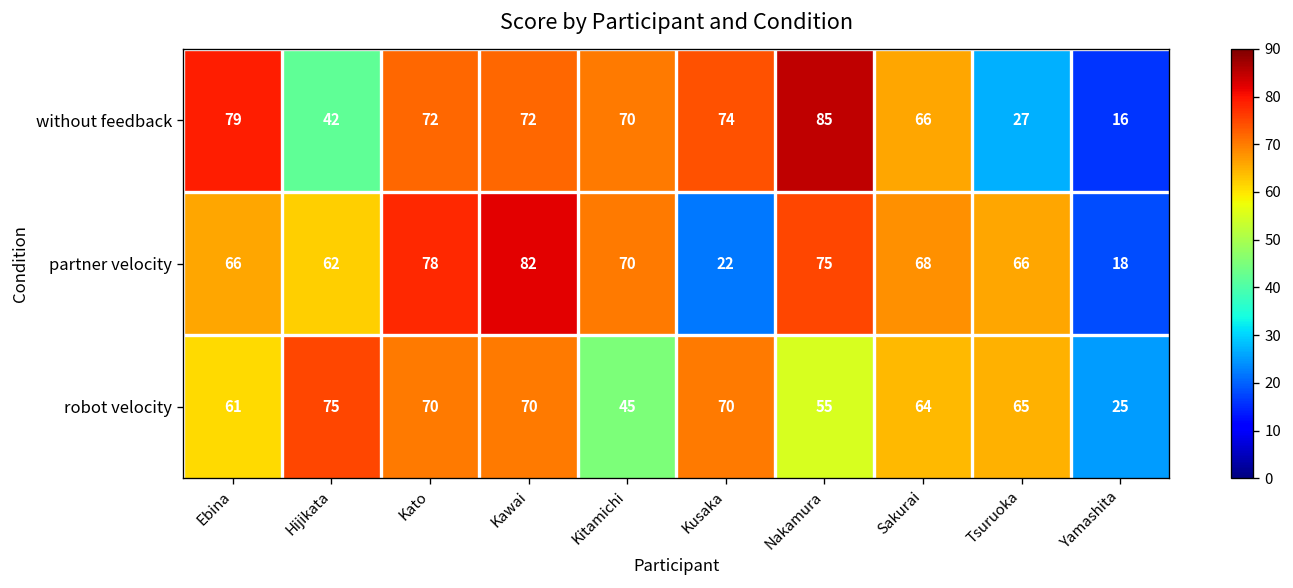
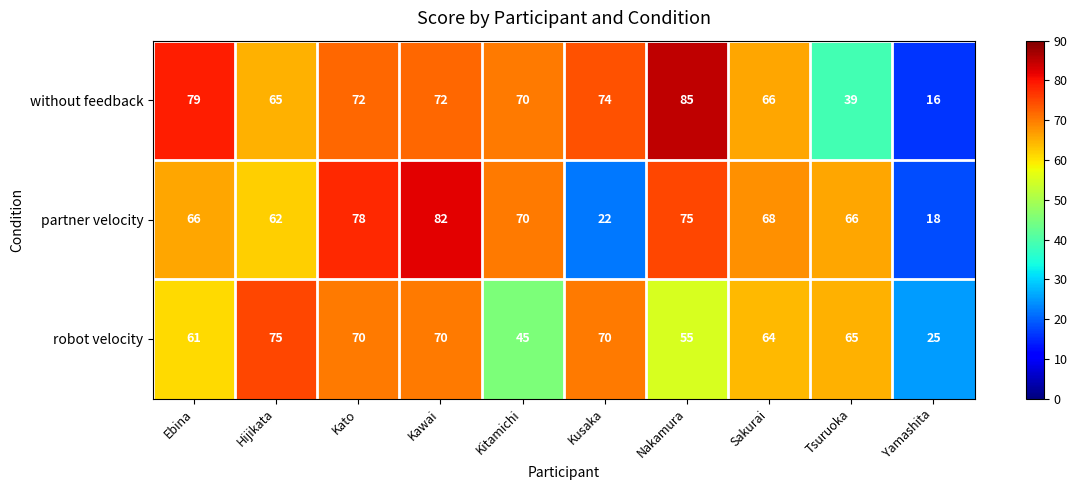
without feedback, Hijikata: 42 -> 65
without feedback, Tsuruoka: 27 -> 39
